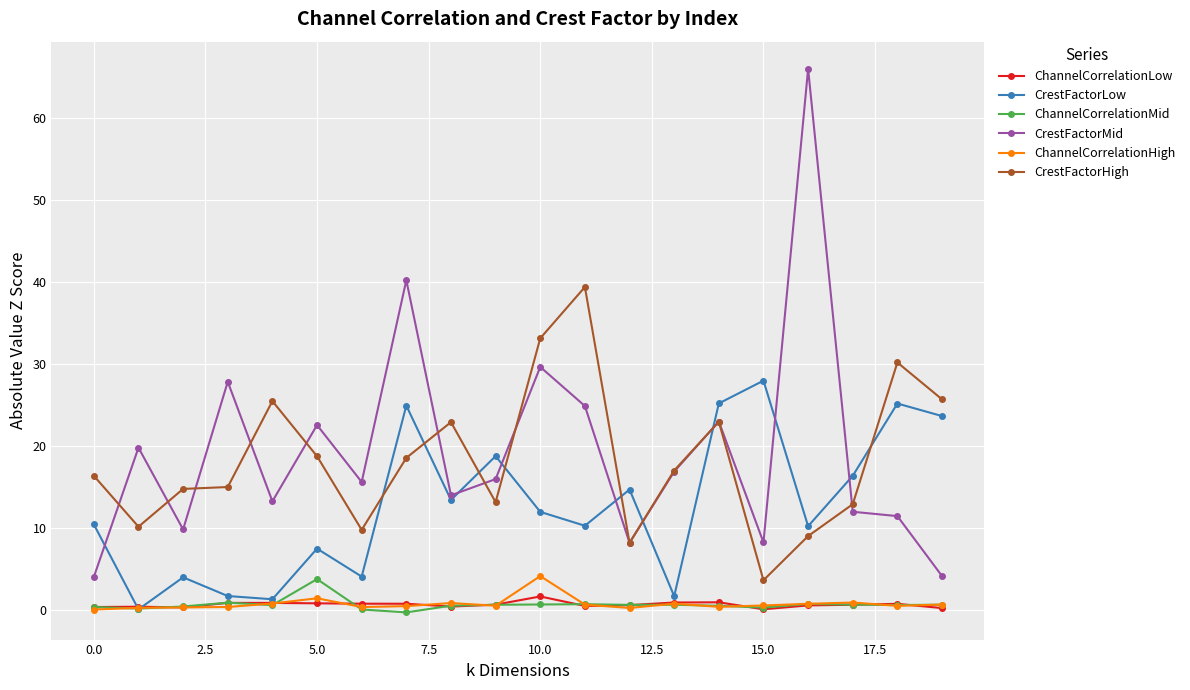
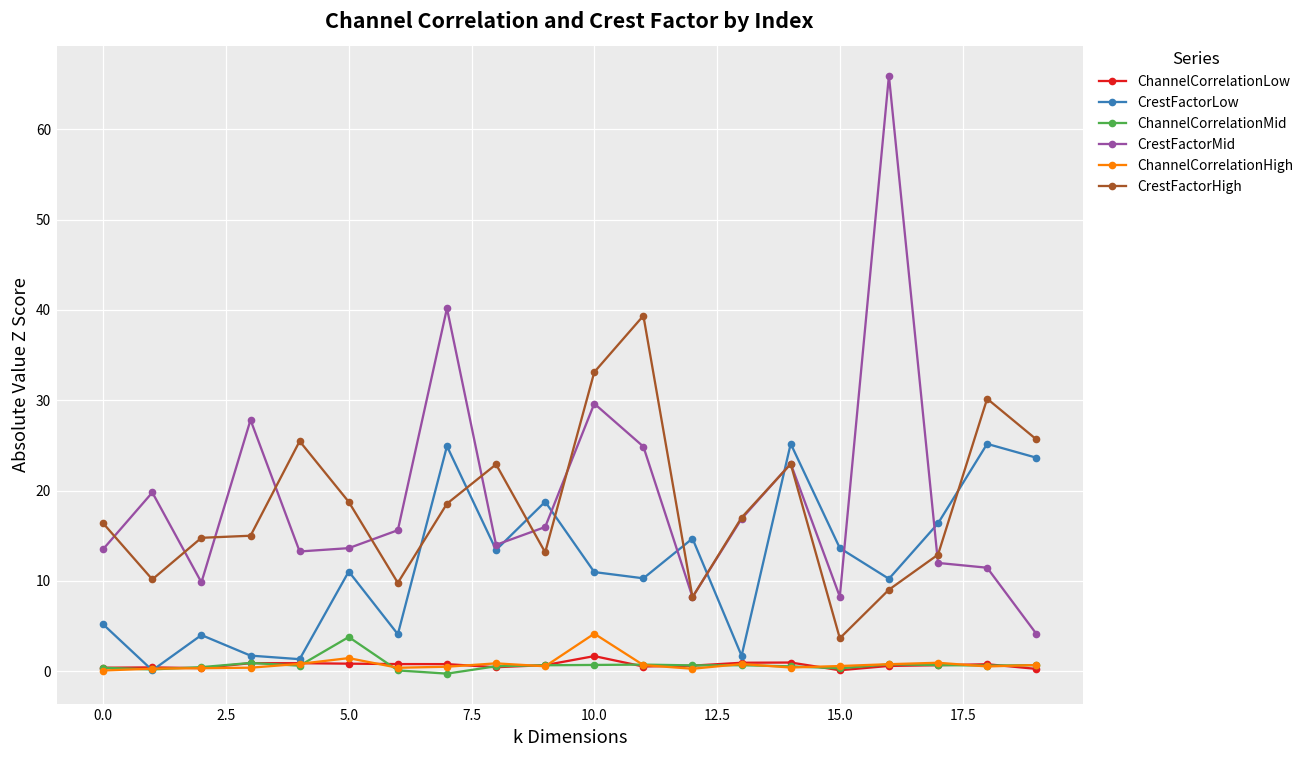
CrestFactorLow, 0.0: 10 -> 5
CrestFactorMid, 0.0: 4 -> 14
CrestFactorLow, 5.0: 7 -> 11
CrestFactorMid, 5.0: 23 -> 14
CrestFactorLow, 10.0: 12 -> 11
CrestFactorLow, 15.0: 28 -> 14
